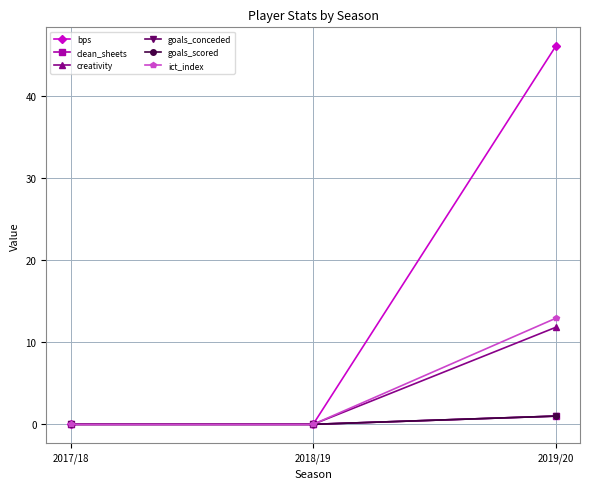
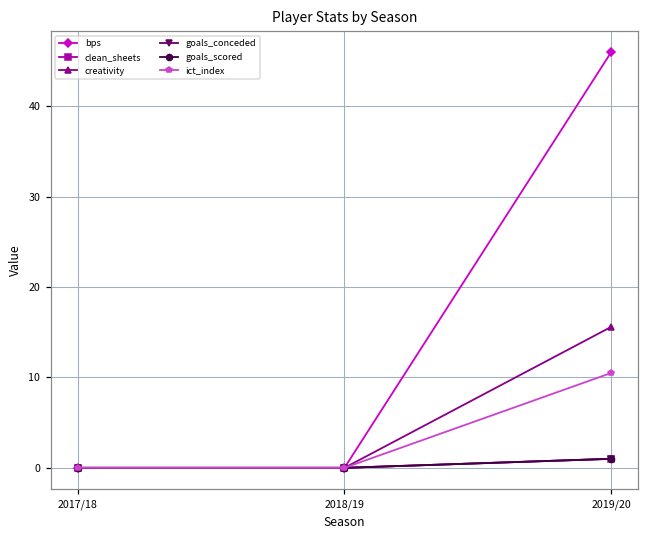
creativity, 2019/20: 12 -> 16
ict_index, 2019/20: 13 -> 11
